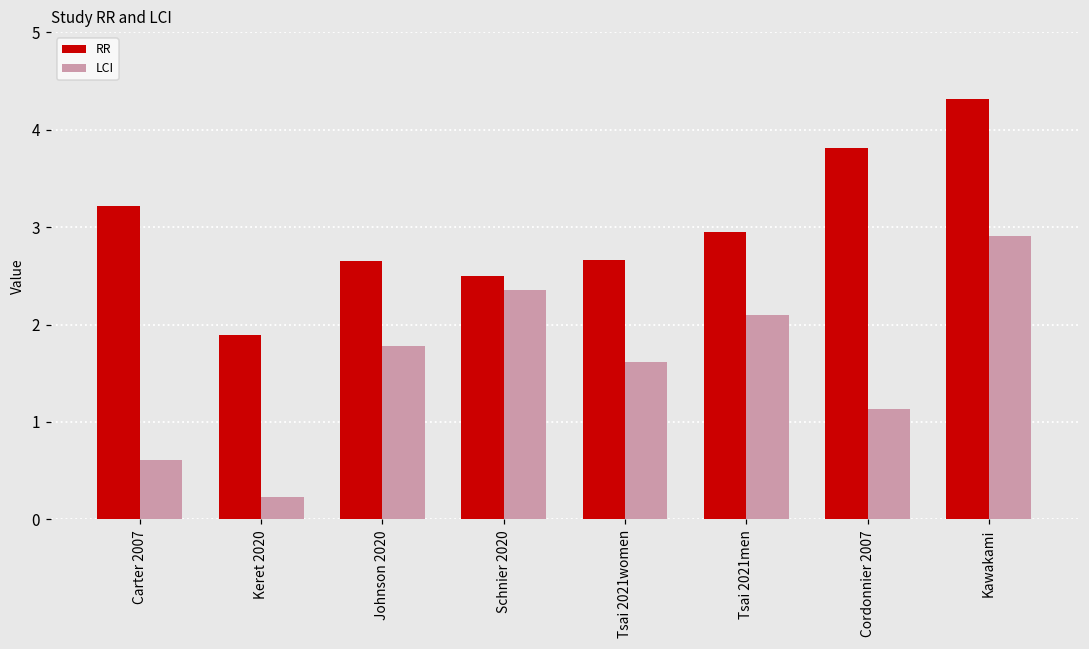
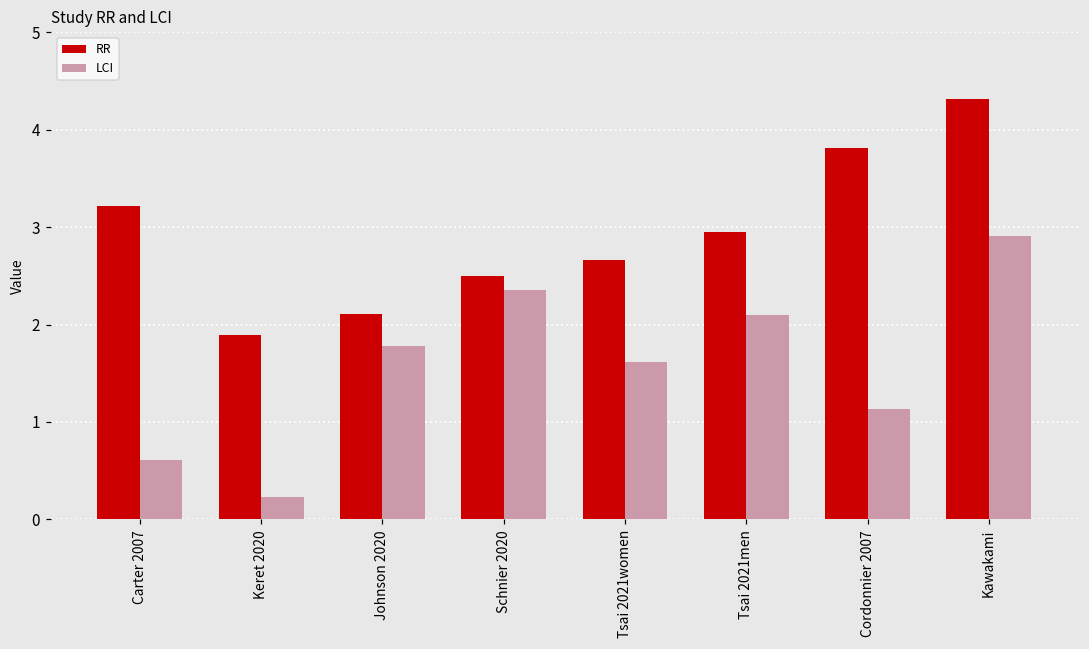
RR, Johnson 2020: 2.7 -> 2.1
